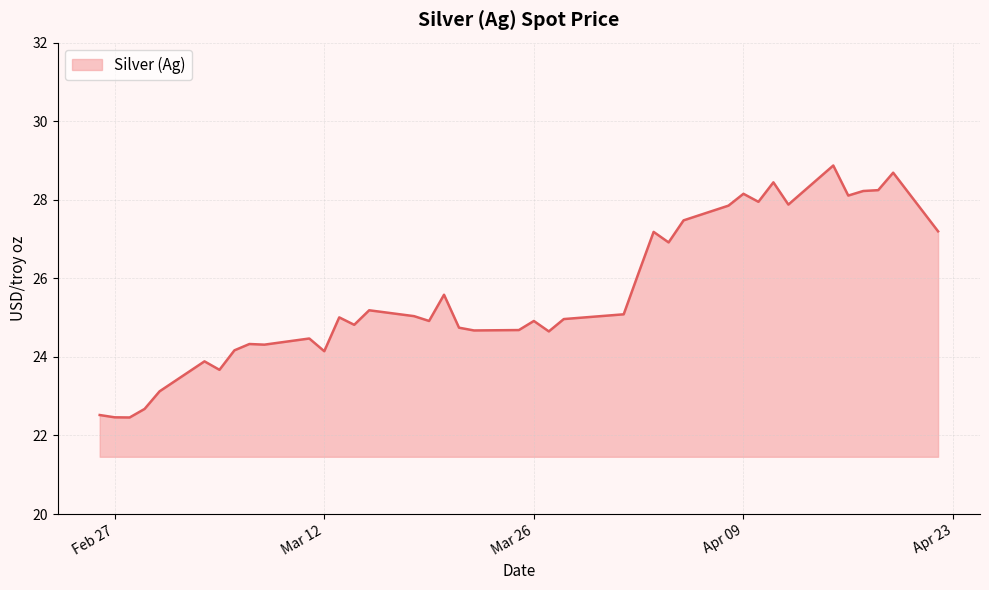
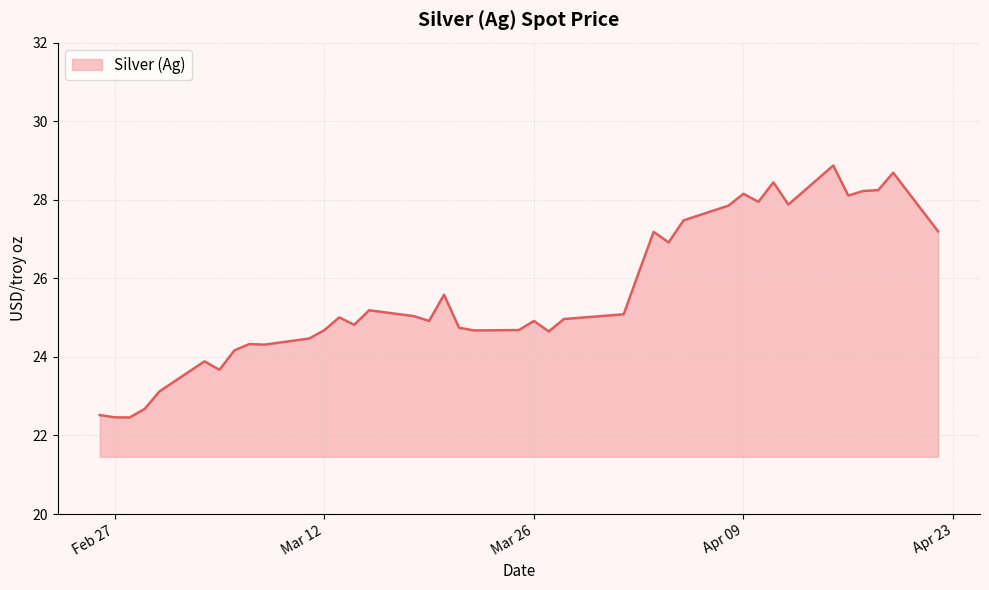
Mar 12: 24.1 -> 24.7
